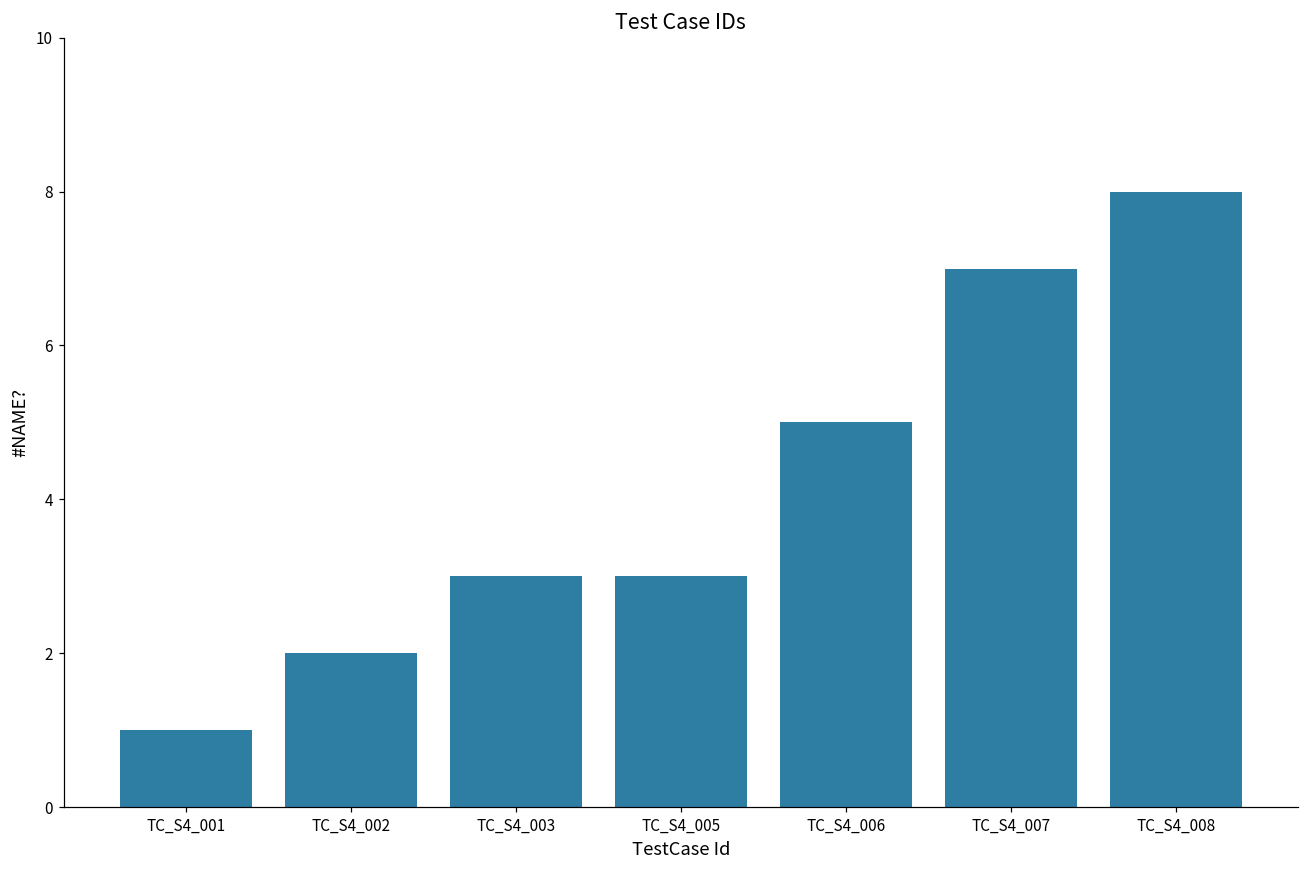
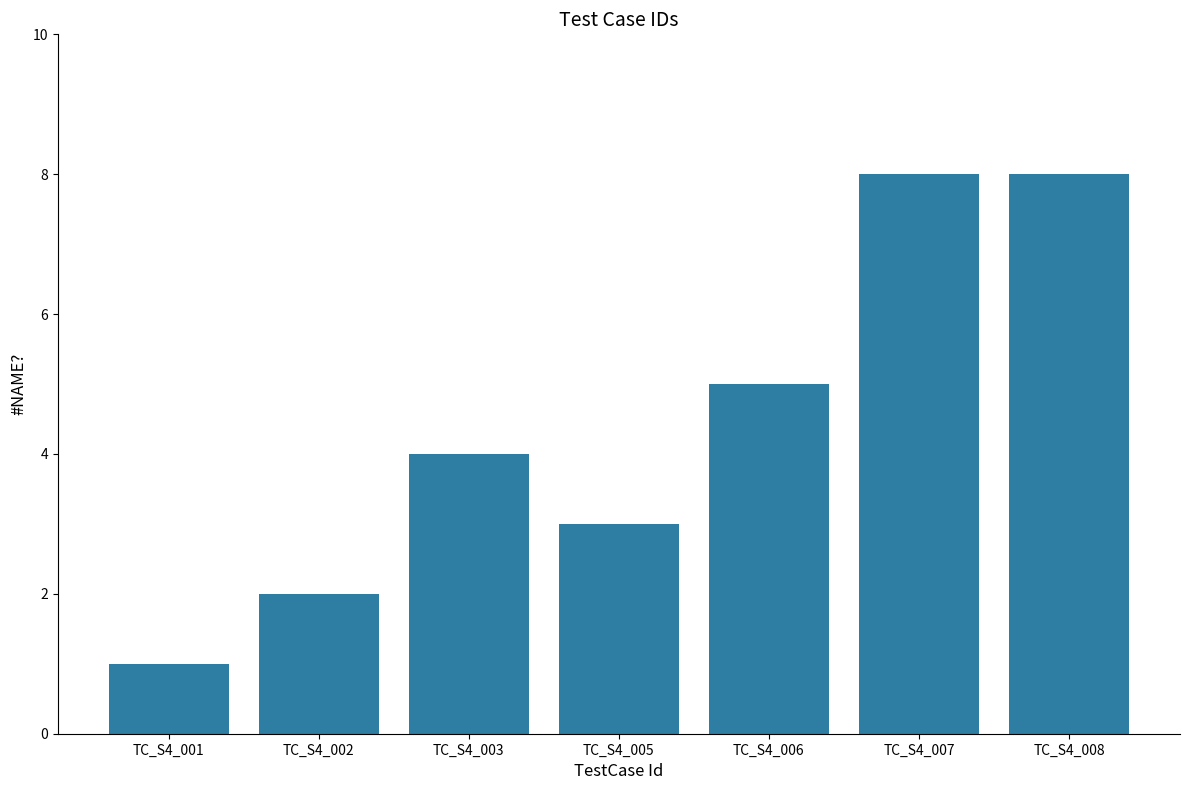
TC_S4_003: 3 -> 4
TC_S4_007: 7 -> 8
